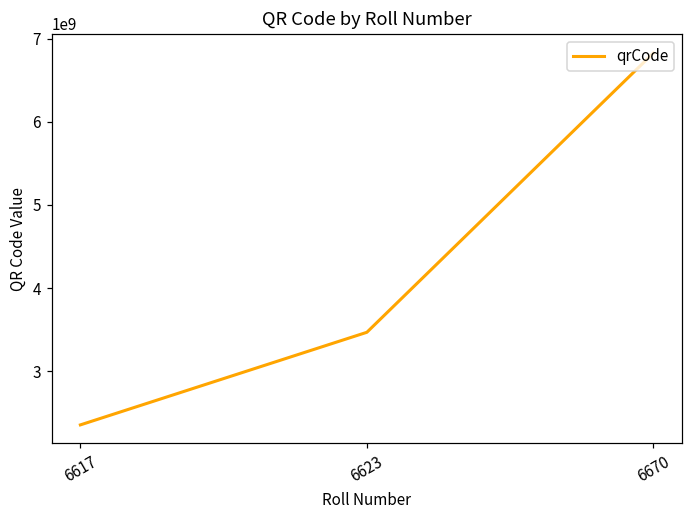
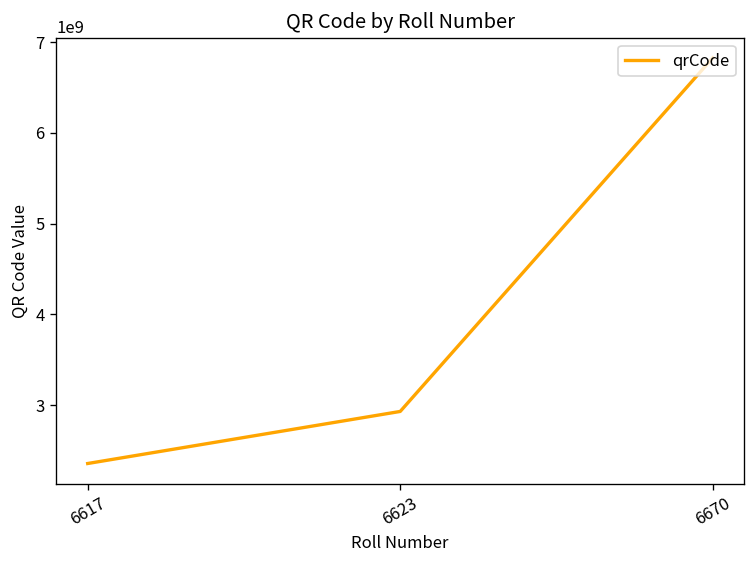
6623: 3500000000 -> 2900000000
